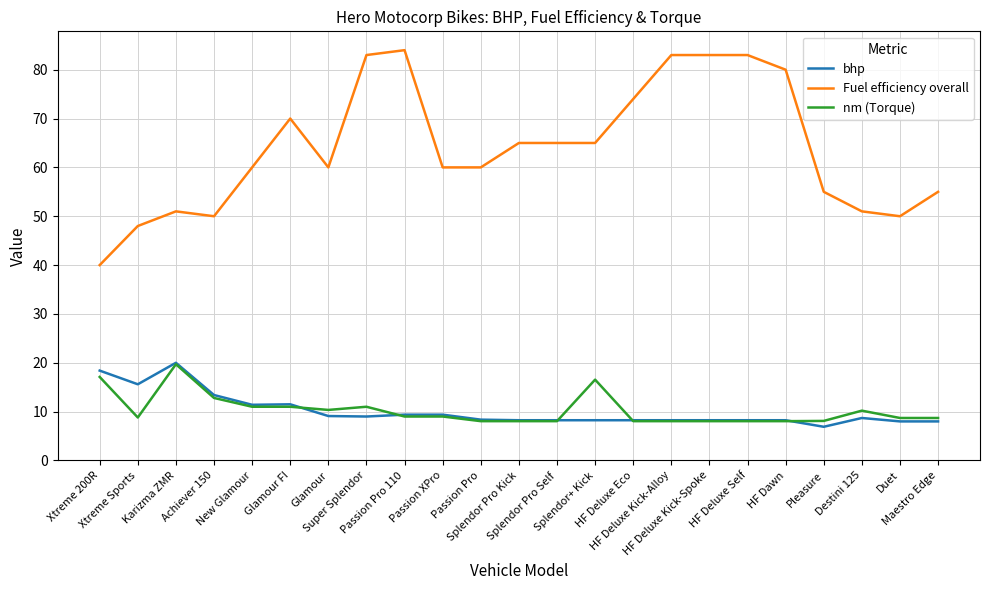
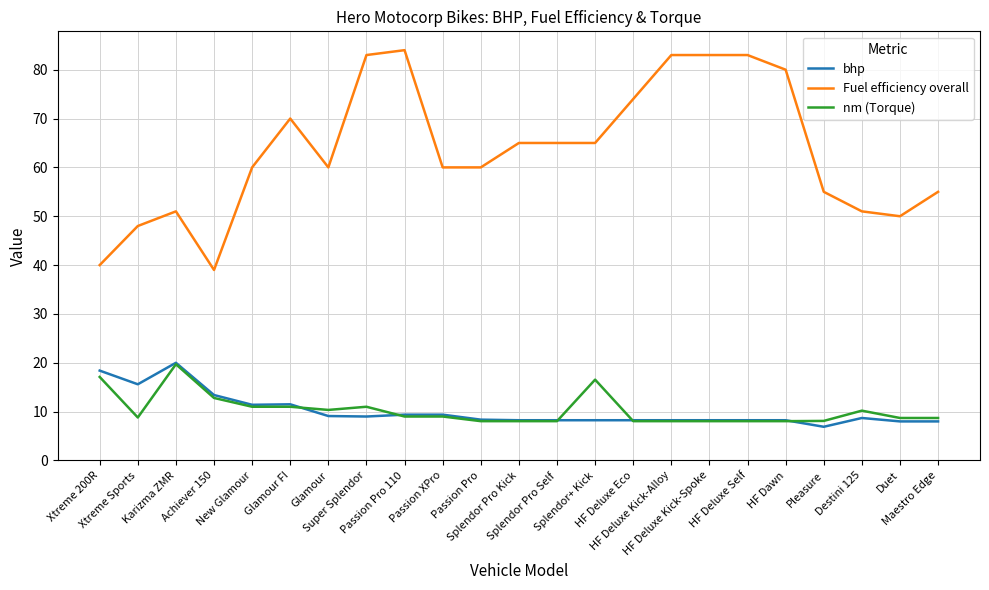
Fuel efficiency overall, Achiever 150: 50 -> 39
